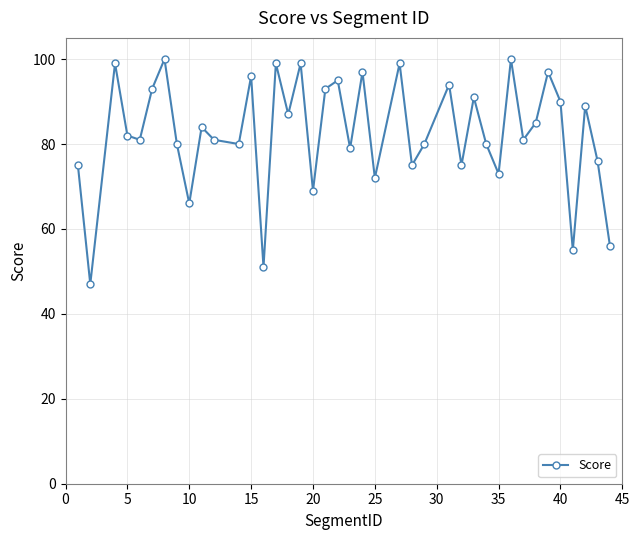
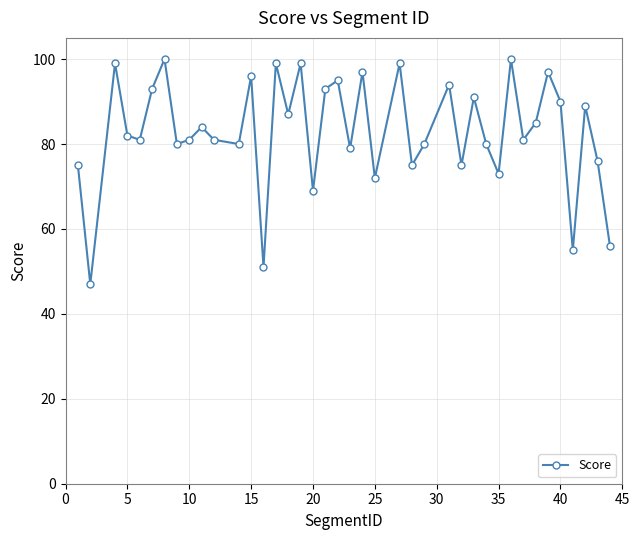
10: 66 -> 81
